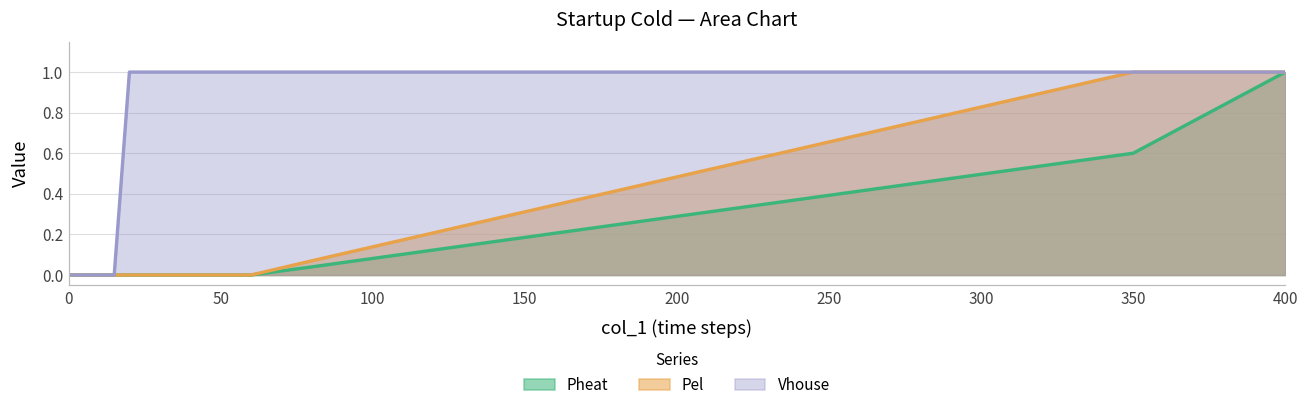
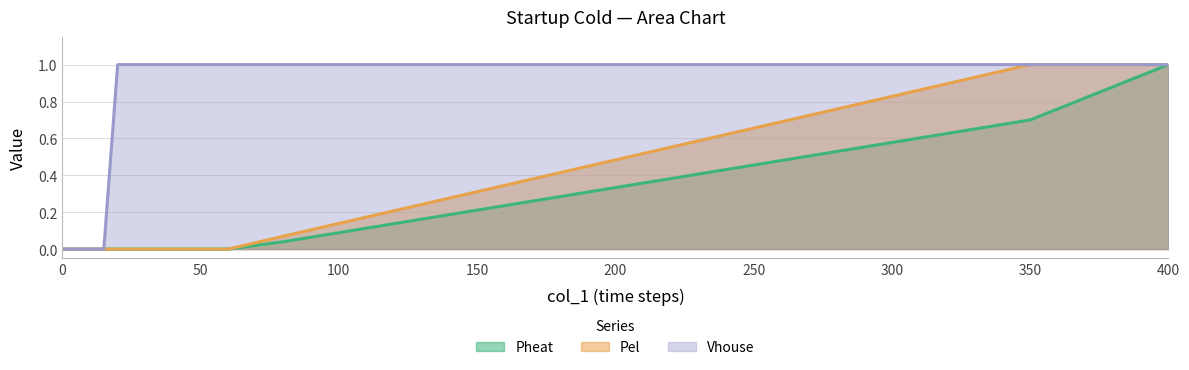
Pheat, 350: 0.6 -> 0.7
